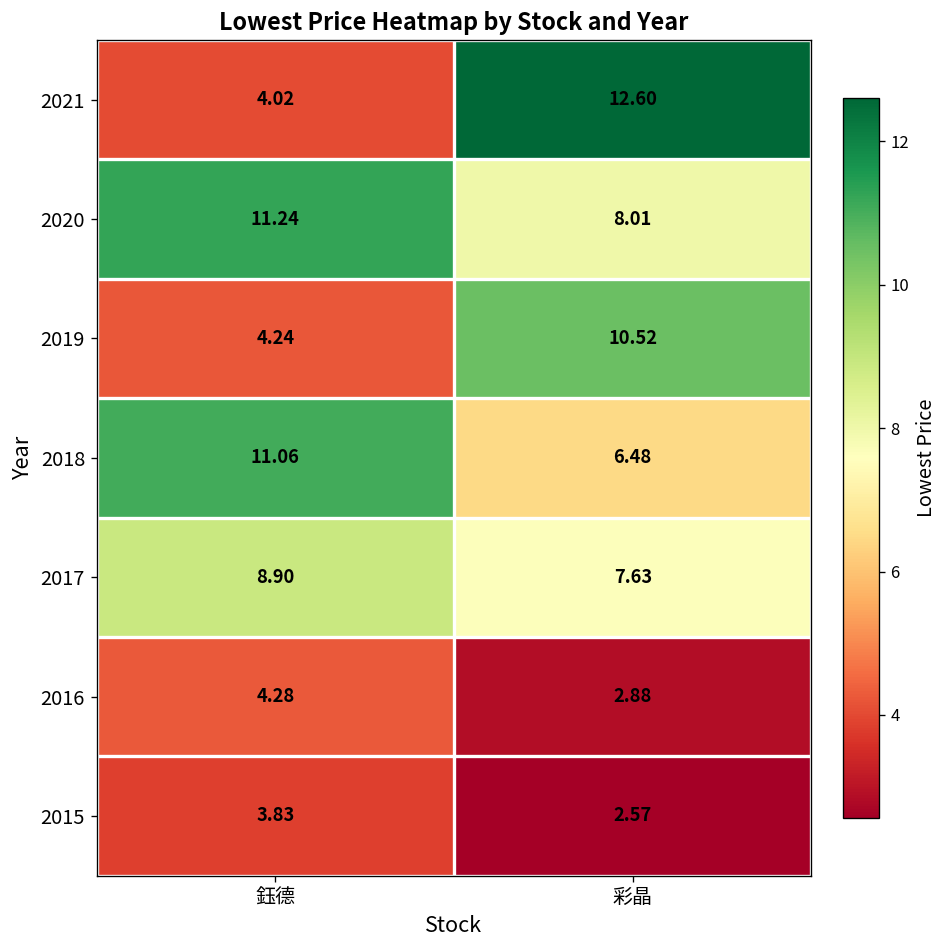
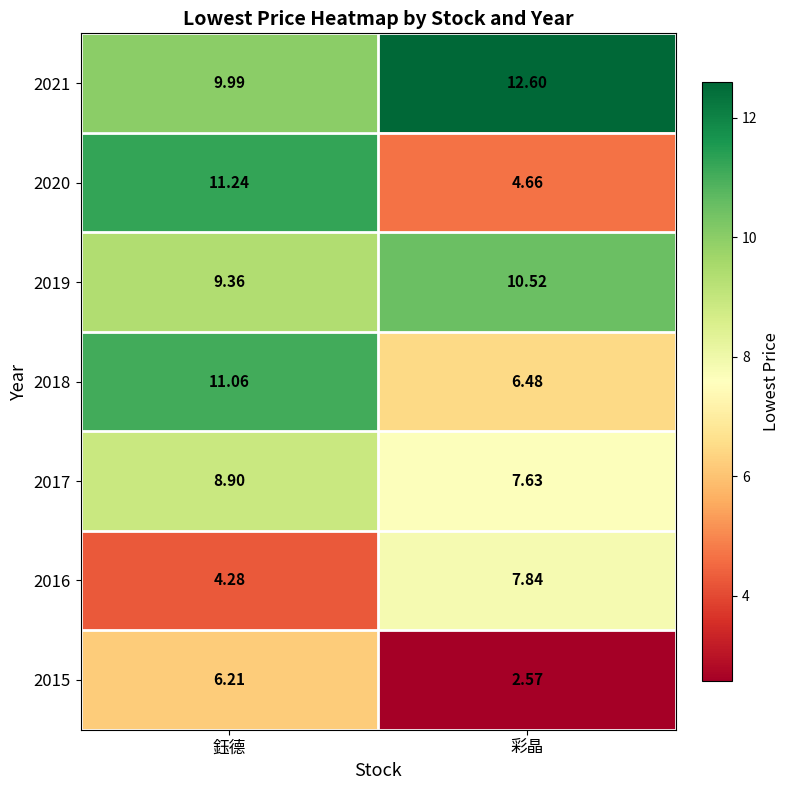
2021, 鈺德: 4.02 -> 9.99
2020, 彩晶: 8.01 -> 4.66
2019, 鈺德: 4.24 -> 9.36
2016, 彩晶: 2.88 -> 7.84
2015, 鈺德: 3.83 -> 6.21
